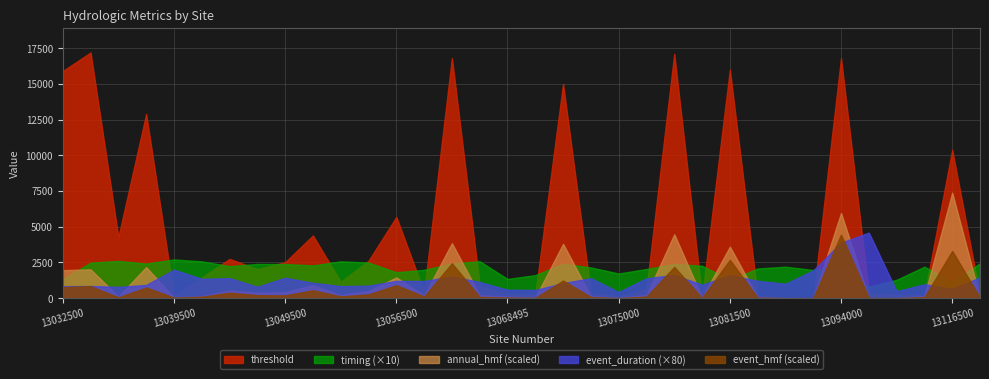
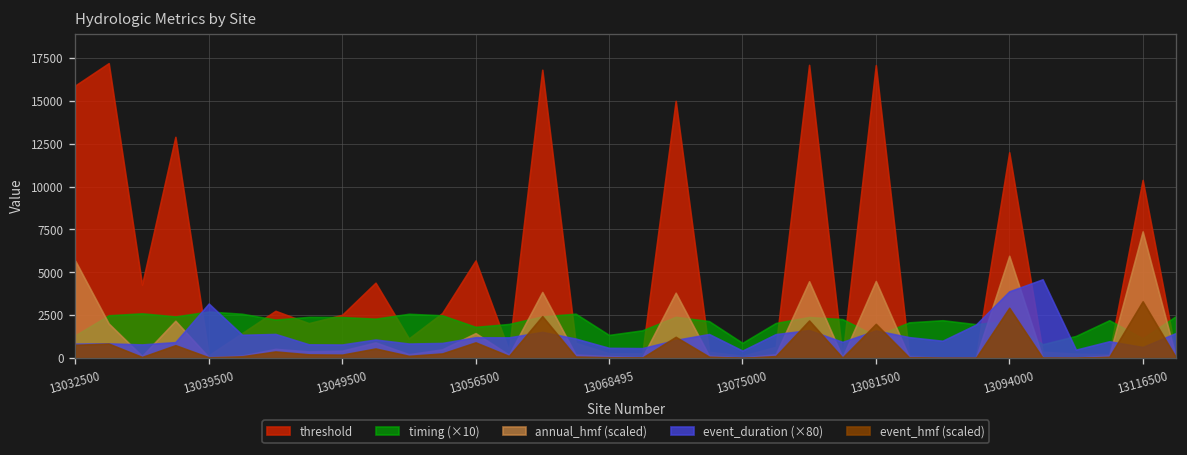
annual_hmf (scaled), 13032500: 2000 -> 5700
event_duration (×80), 13039500: 2000 -> 3200
event_duration (×80), 13049500: 1400 -> 800
timing (×10), 13075000: 1700 -> 900
threshold, 13081500: 16000 -> 17100
annual_hmf (scaled), 13081500: 3600 -> 4500
event_hmf (scaled), 13081500: 2700 -> 2000
threshold, 13094000: 16800 -> 12000
event_hmf (scaled), 13094000: 4500 -> 2900
